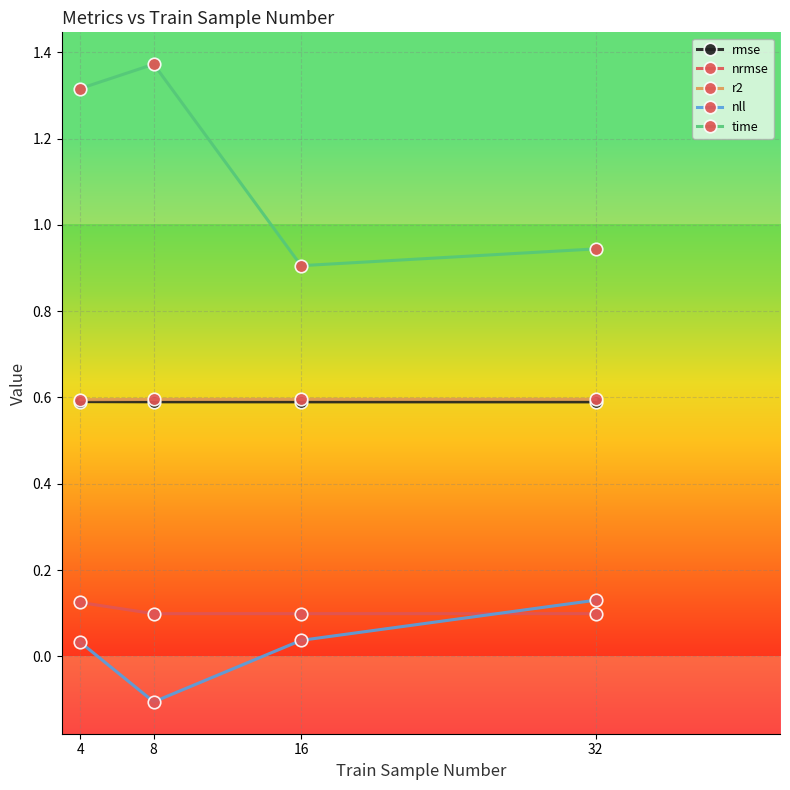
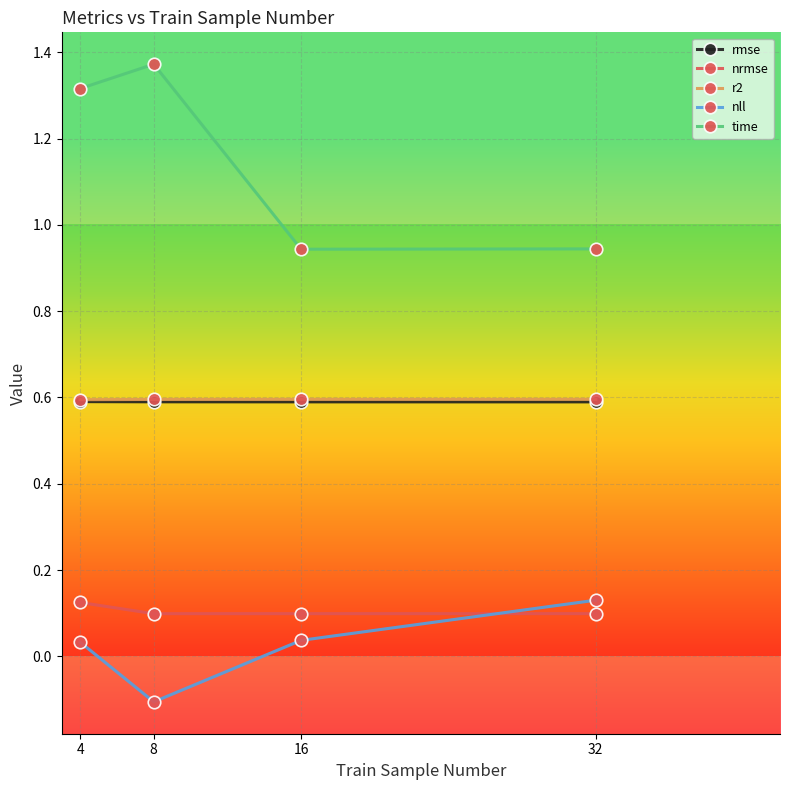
time, 16: 0.91 -> 0.94
